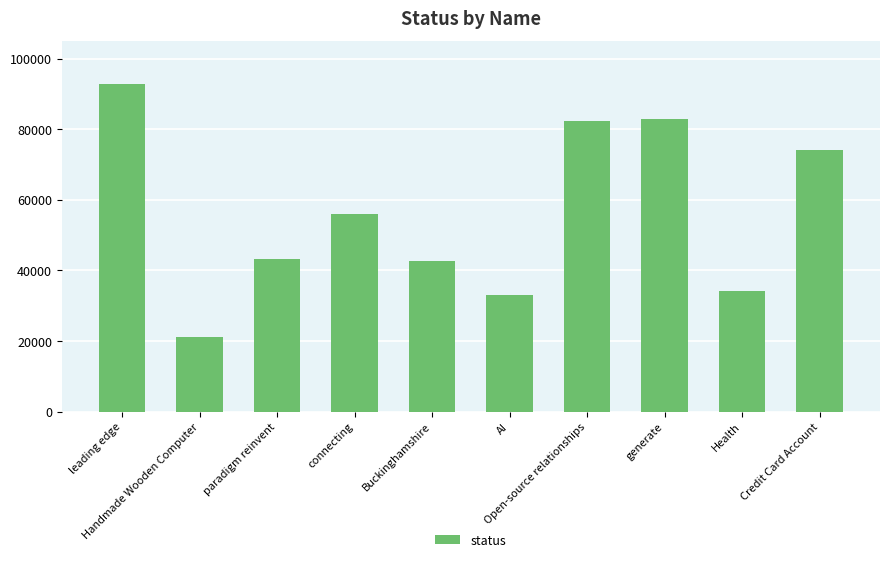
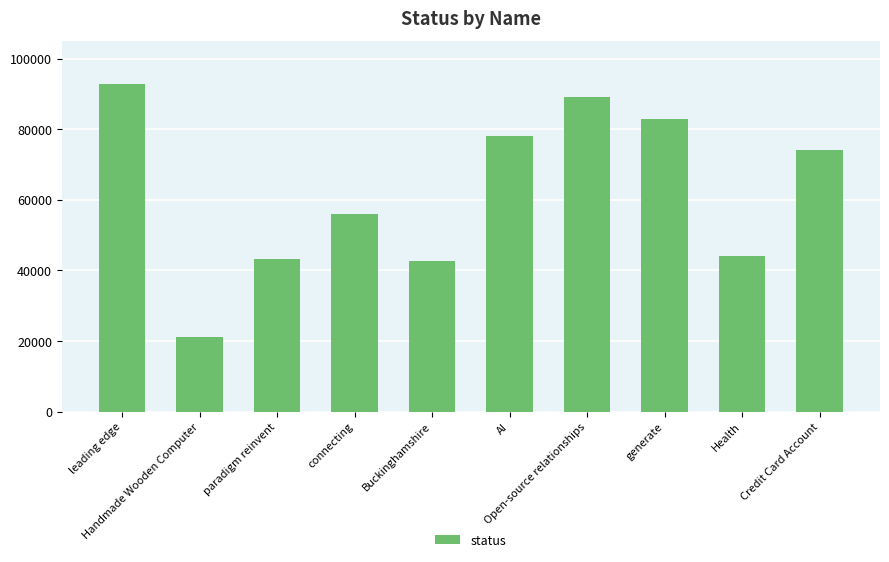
AI: 33000 -> 78000
Open-source relationships: 82000 -> 89000
Health: 34000 -> 44000
